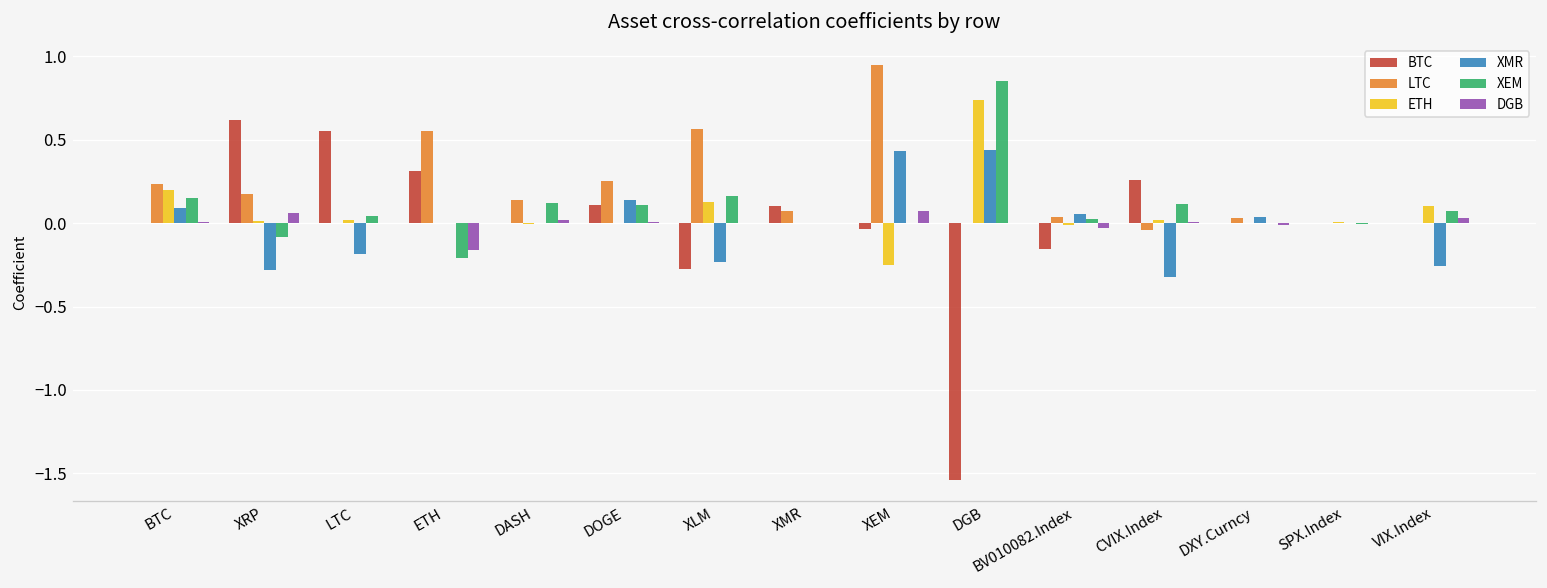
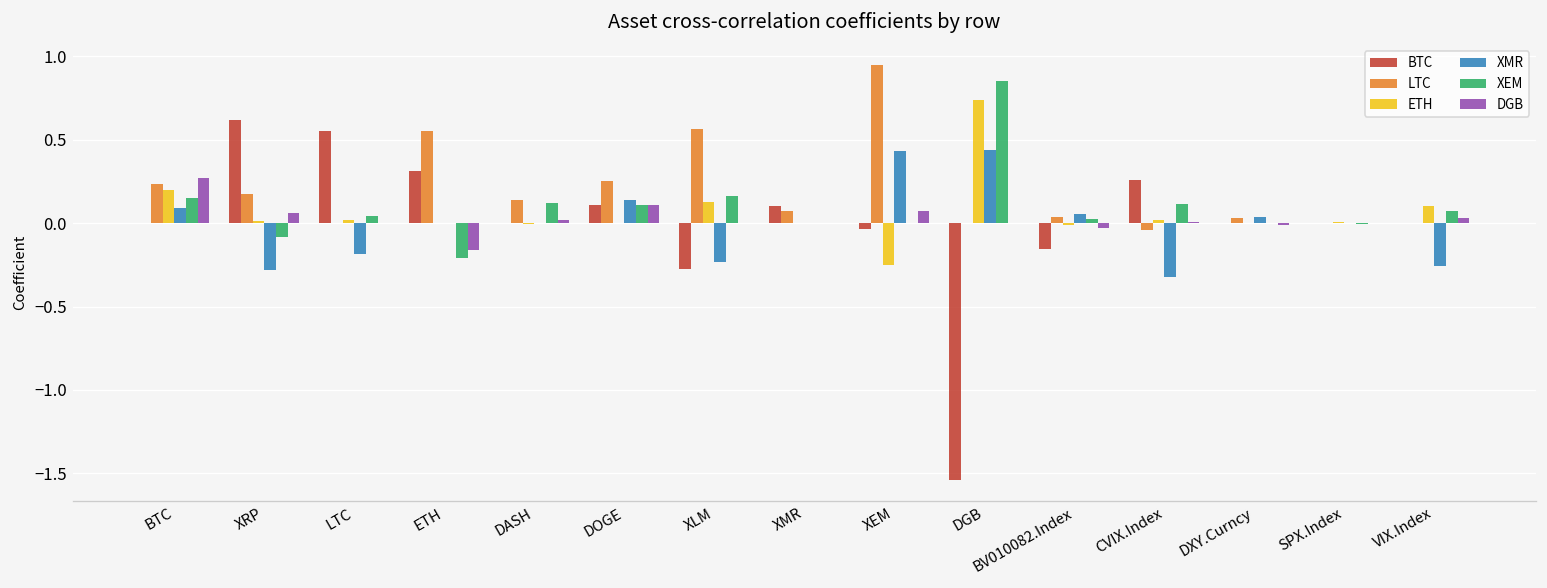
DGB, BTC: 0.01 -> 0.27
DGB, DOGE: 0.01 -> 0.11
